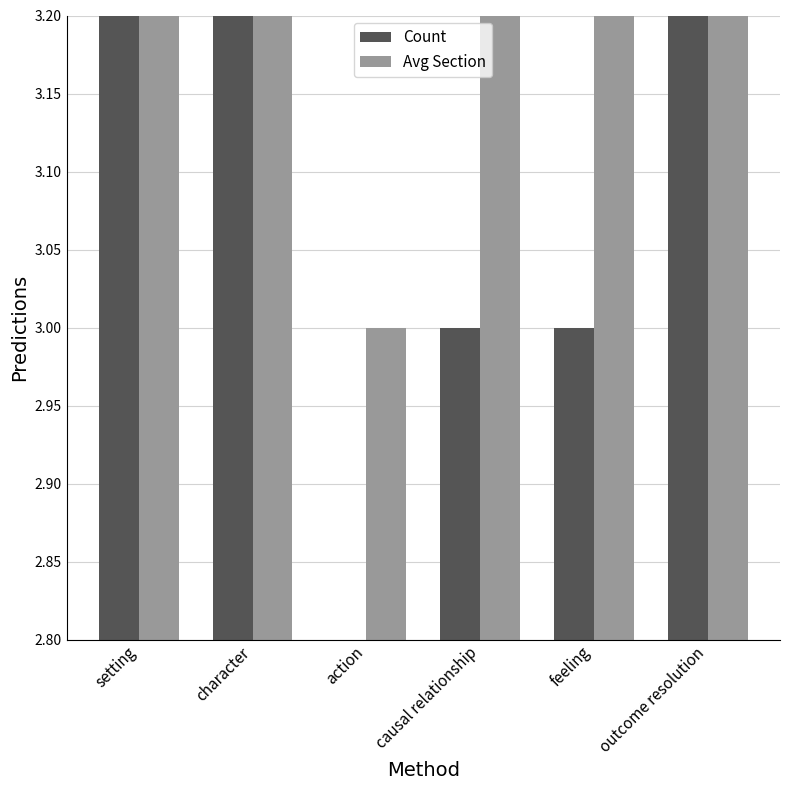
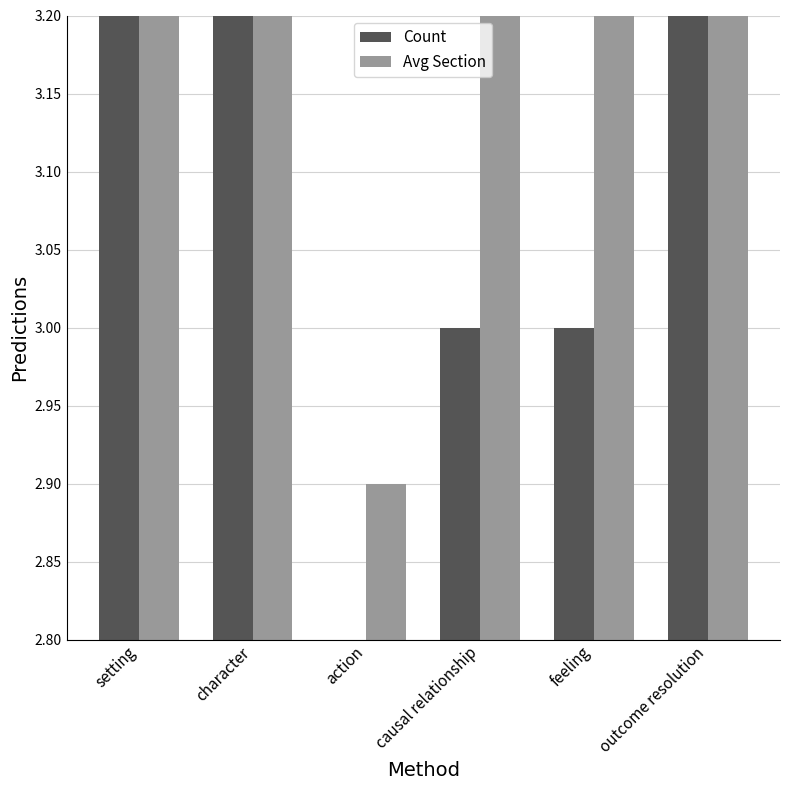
Avg Section, action: 3.0 -> 2.9
